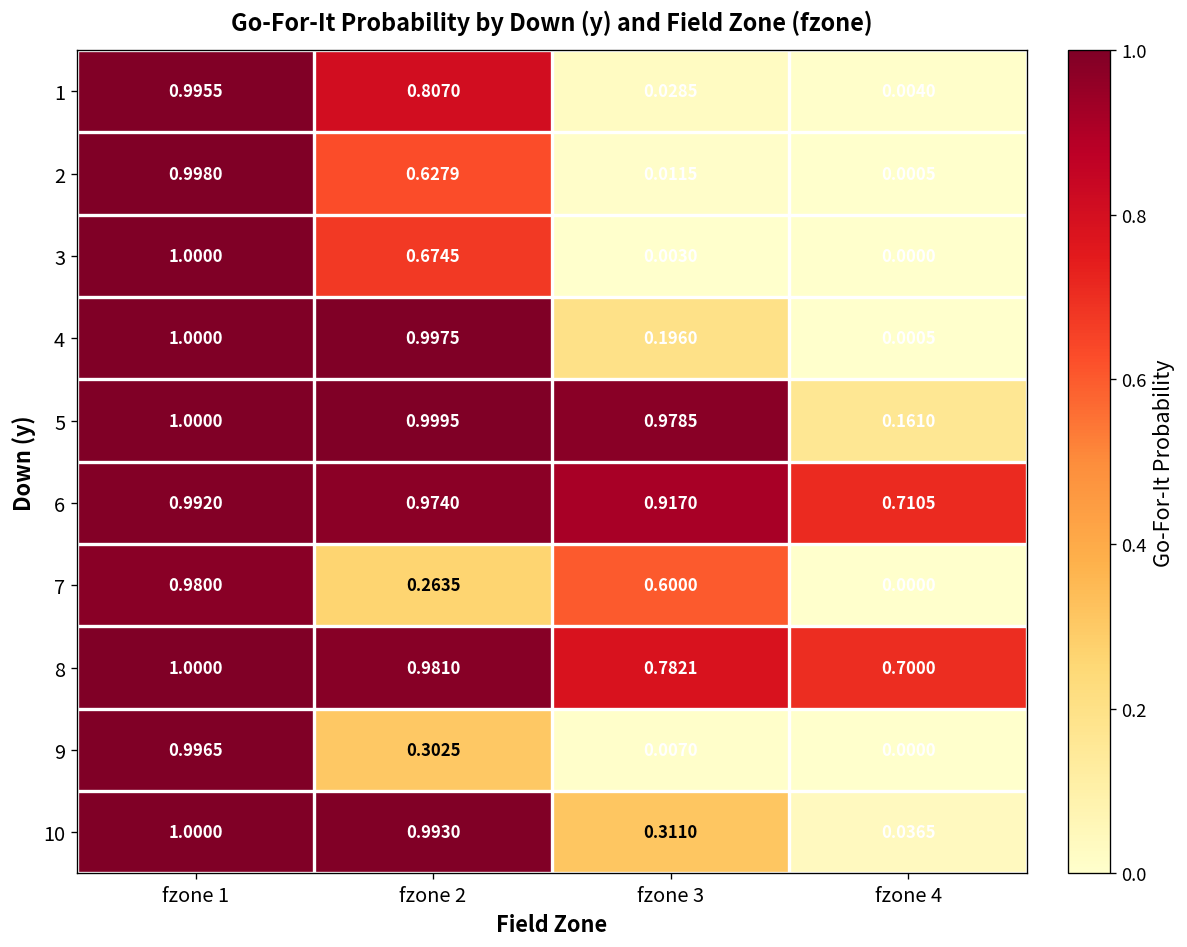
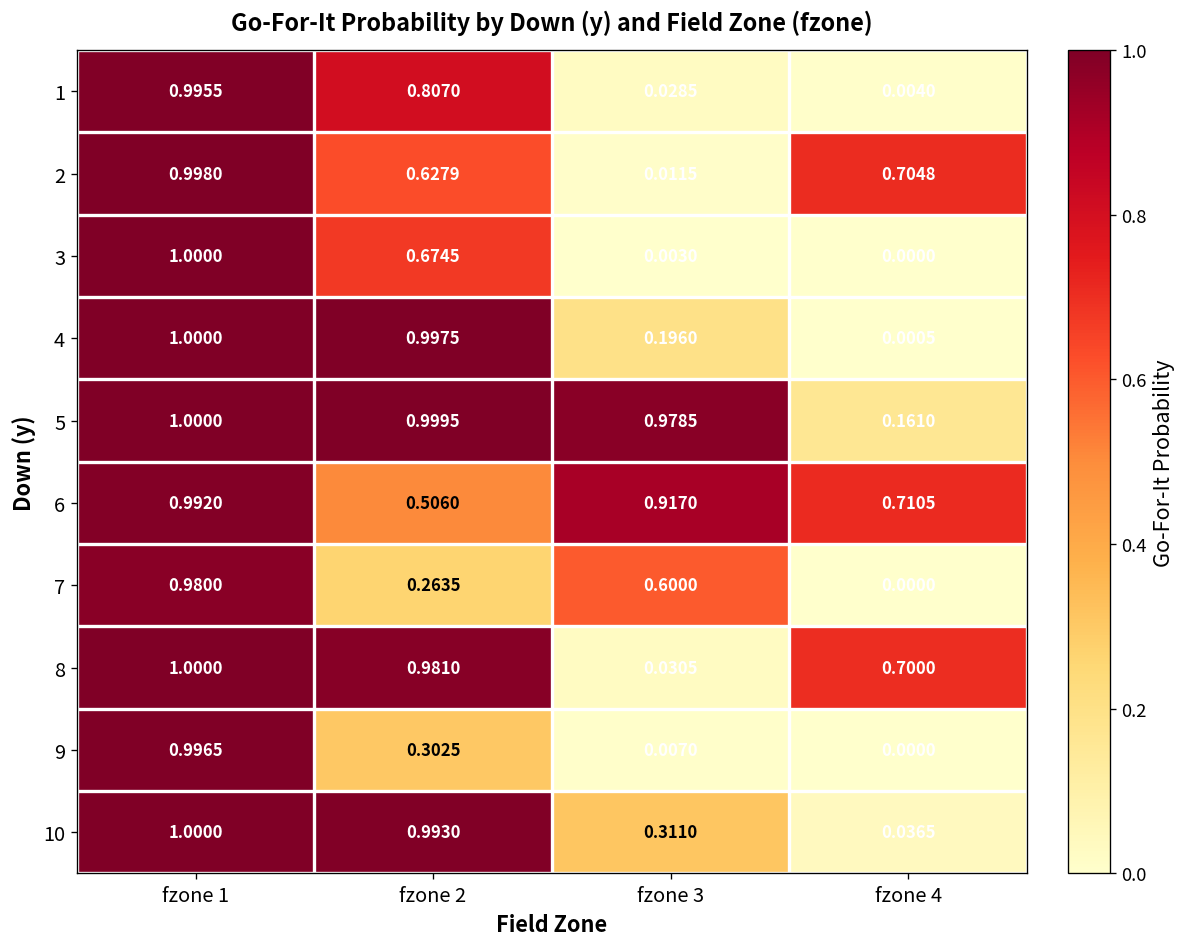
2, fzone 4: 0.0005 -> 0.7048
6, fzone 2: 0.9740 -> 0.5060
8, fzone 3: 0.7821 -> 0.0305
